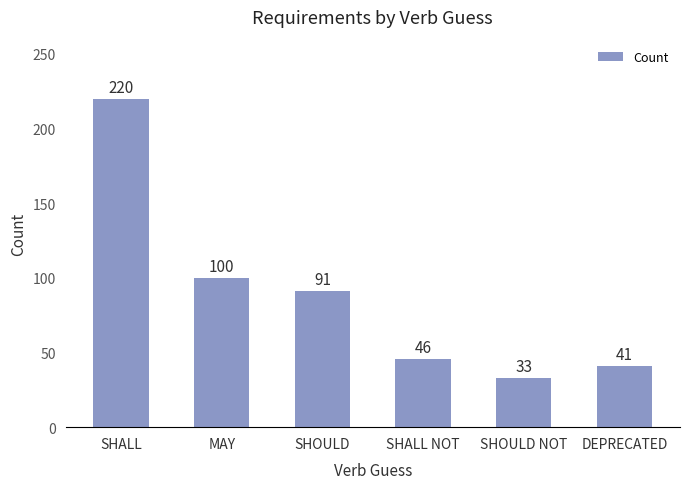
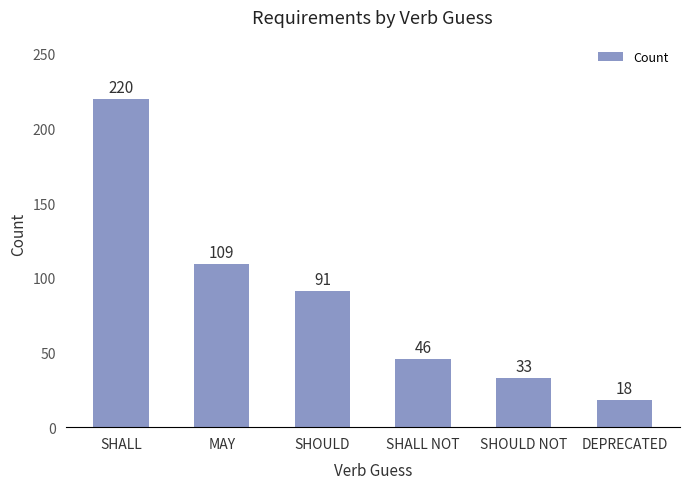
MAY: 100 -> 109
DEPRECATED: 41 -> 18
